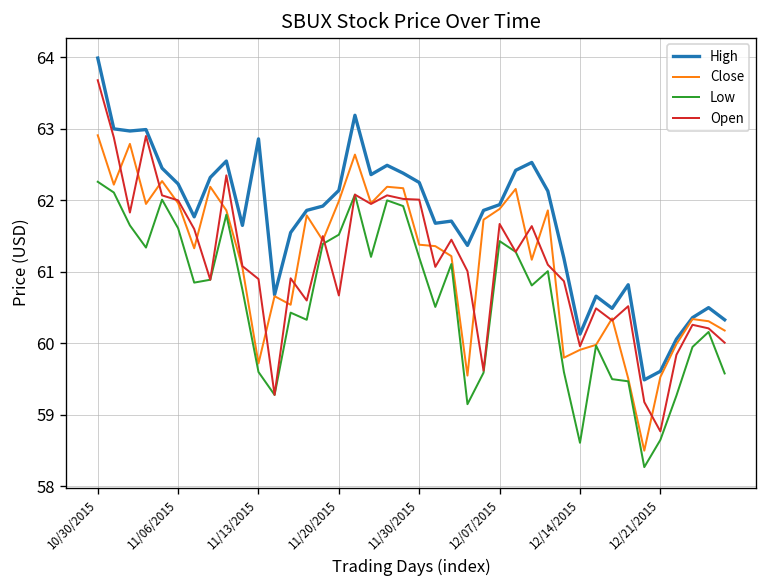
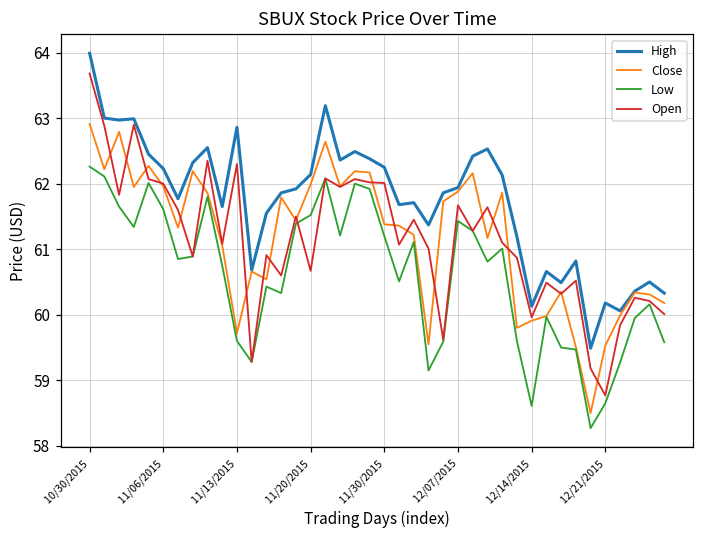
Open, 11/13/2015: 60.9 -> 62.3
High, 12/21/2015: 59.6 -> 60.2
